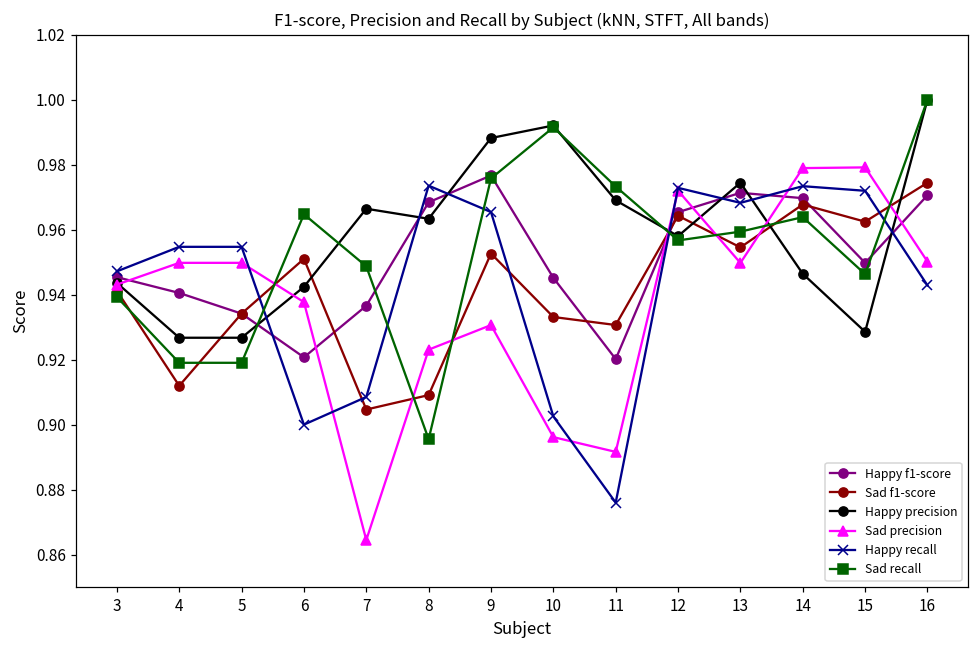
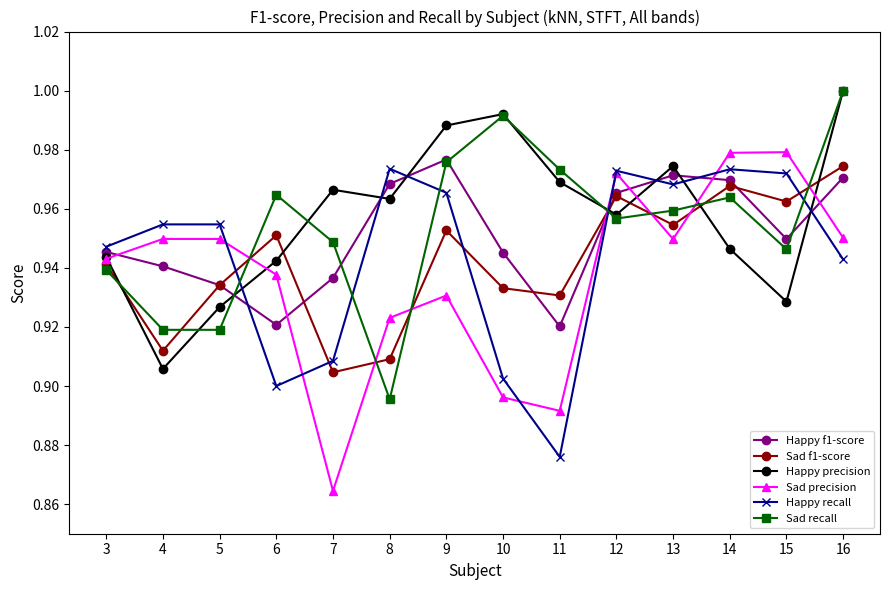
Happy precision, 4: 0.927 -> 0.906
